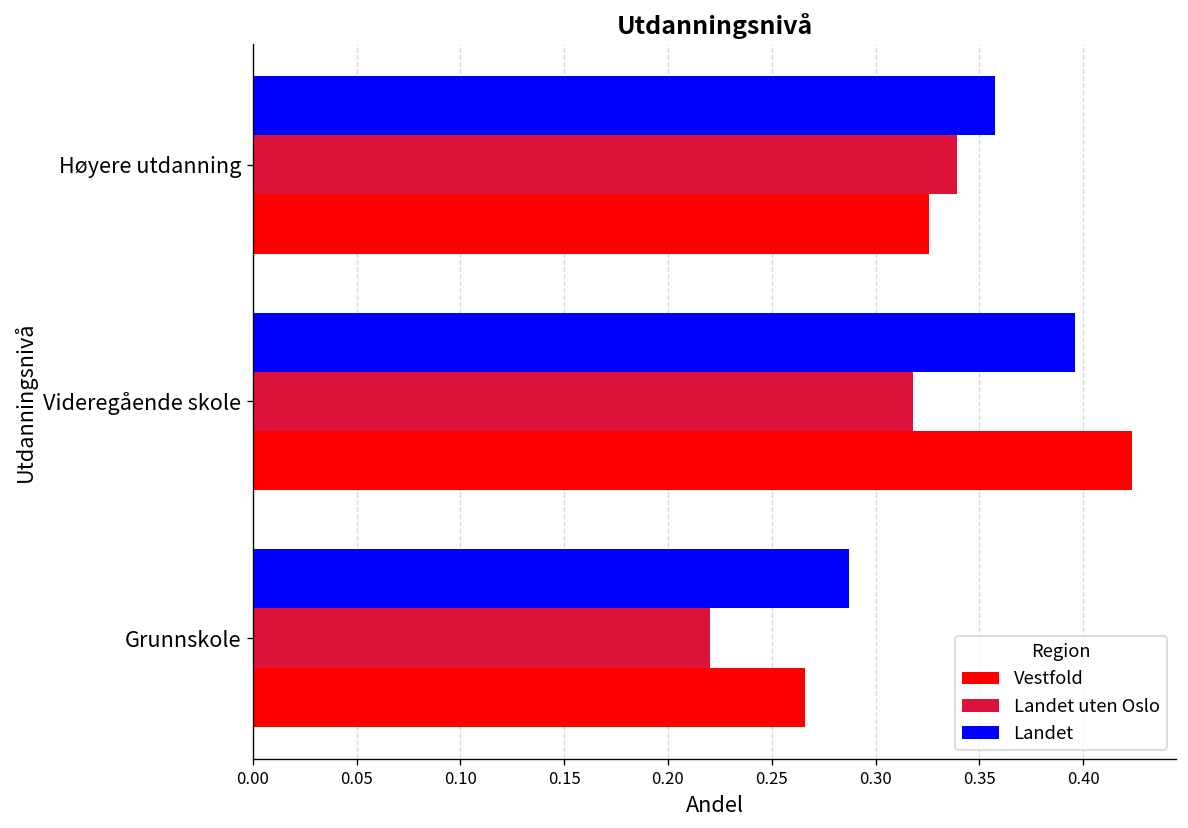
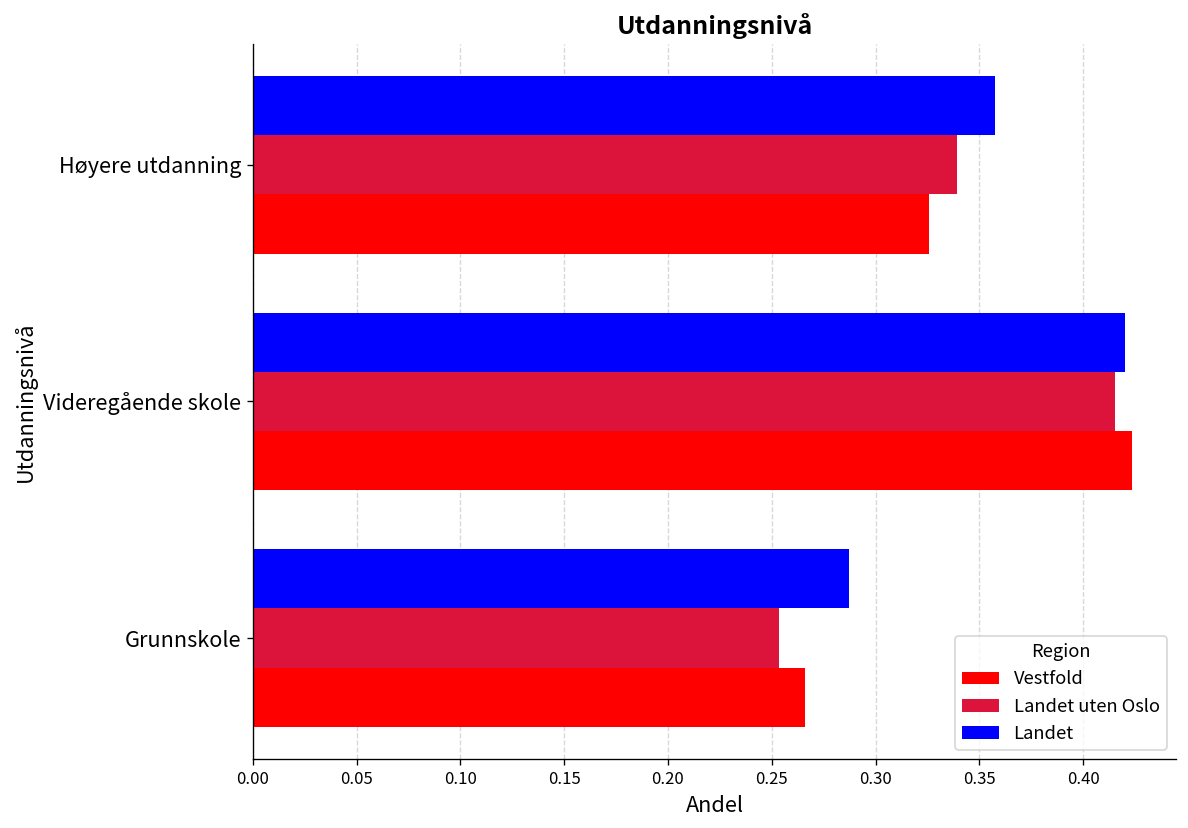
Landet, Videregående skole: 0.396 -> 0.420
Landet uten Oslo, Videregående skole: 0.318 -> 0.416
Landet uten Oslo, Grunnskole: 0.220 -> 0.253
